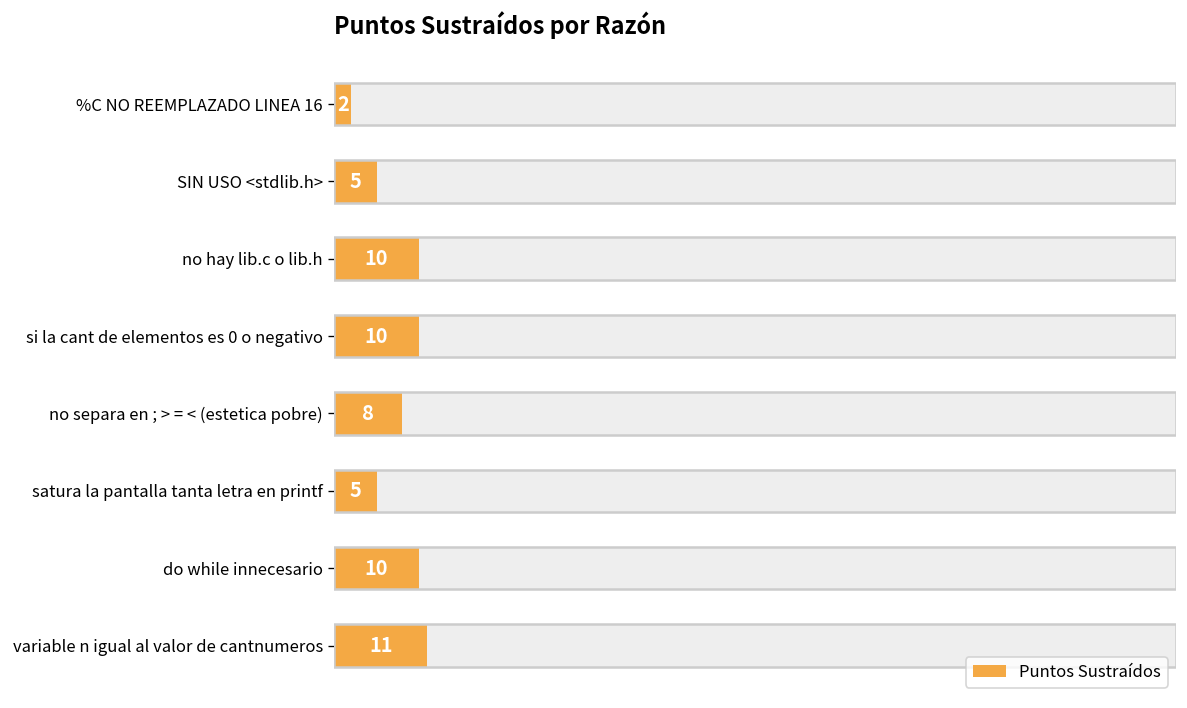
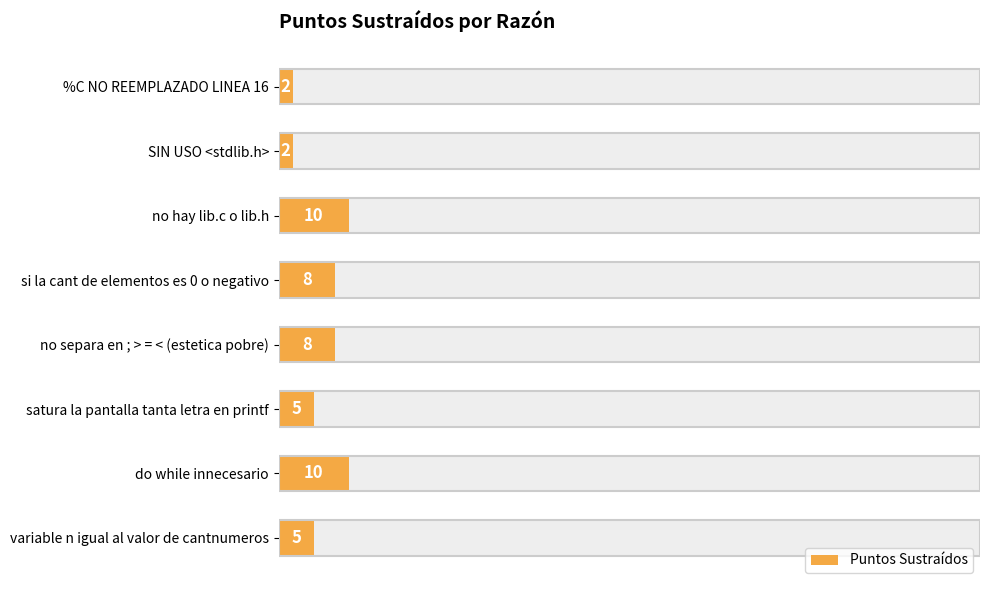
Puntos Sustraídos, SIN USO <stdlib.h>: 5 -> 2
Puntos Sustraídos, si la cant de elementos es 0 o negativo: 10 -> 8
Puntos Sustraídos, variable n igual al valor de cantnumeros: 11 -> 5
